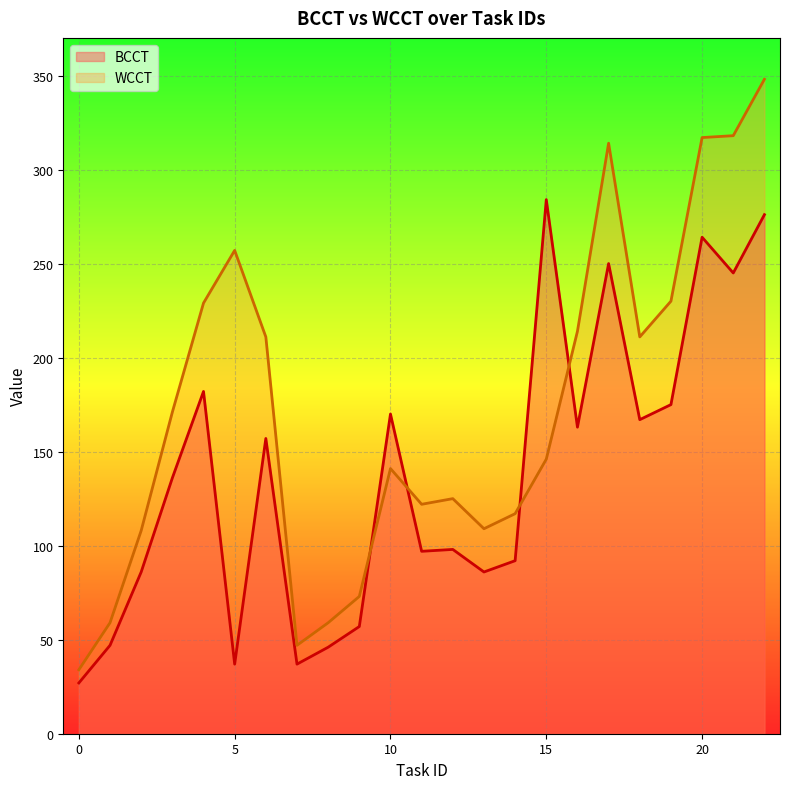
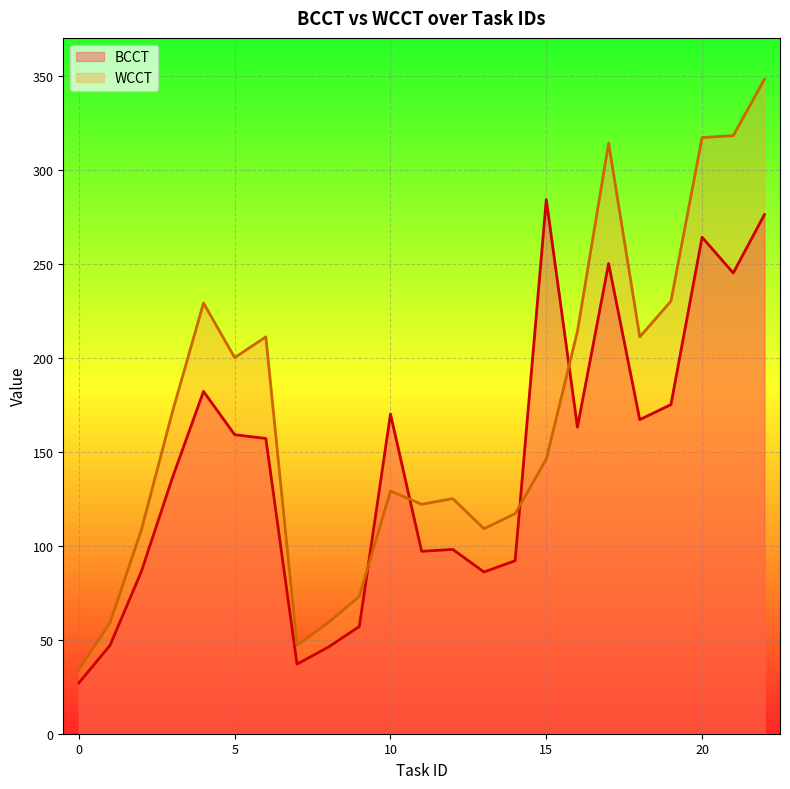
BCCT, 5: 37 -> 159
WCCT, 5: 257 -> 200
WCCT, 10: 141 -> 129
